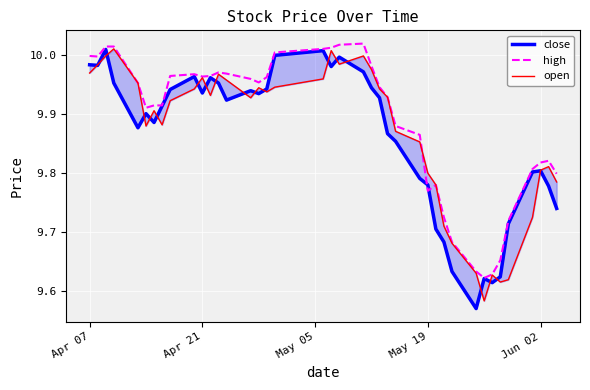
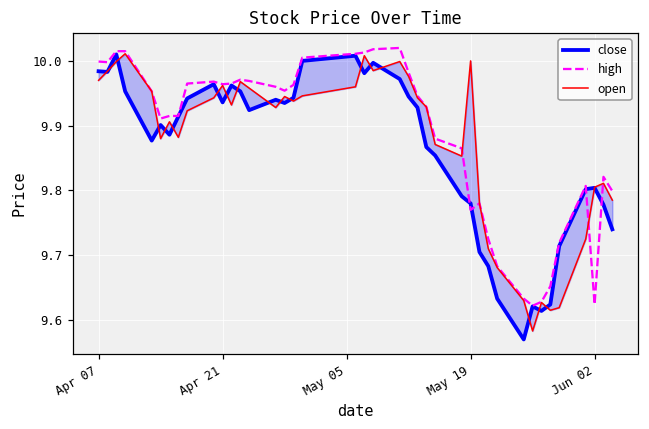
open, May 19: 9.8 -> 10.0
high, Jun 02: 9.82 -> 9.62
